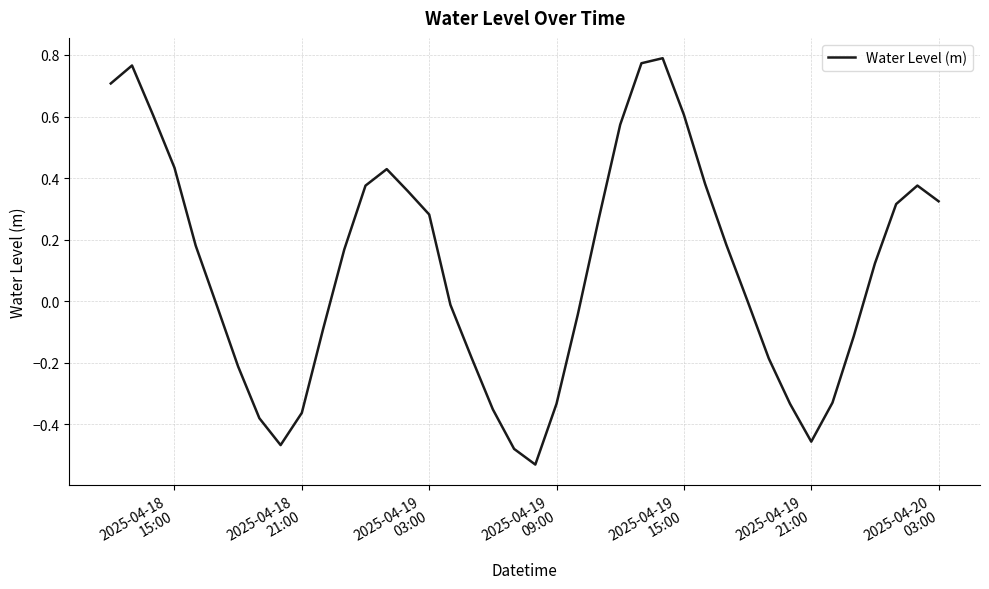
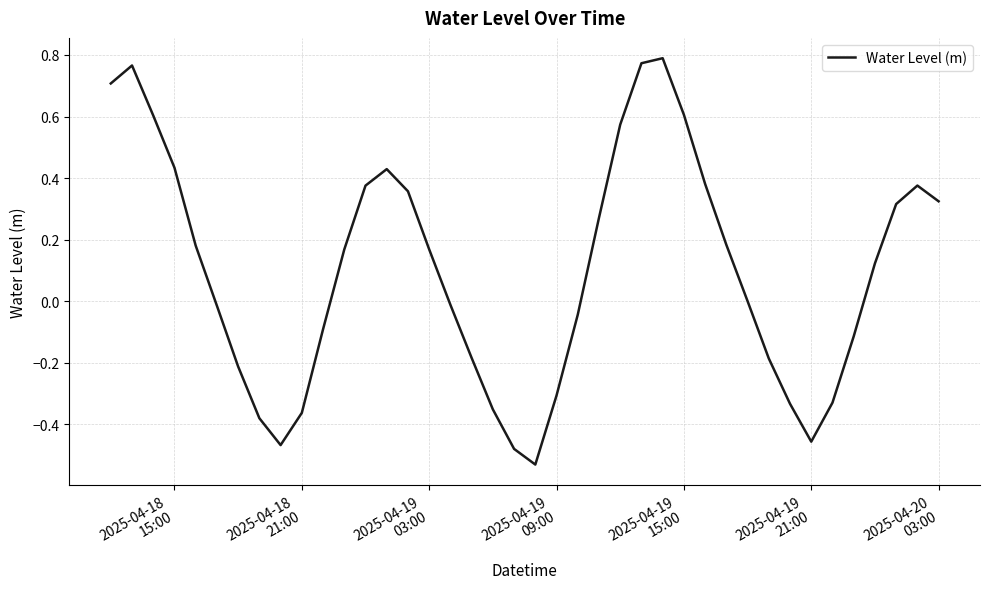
2025-04-19 03:00: 0.28 -> 0.17
2025-04-19 09:00: -0.33 -> -0.31
